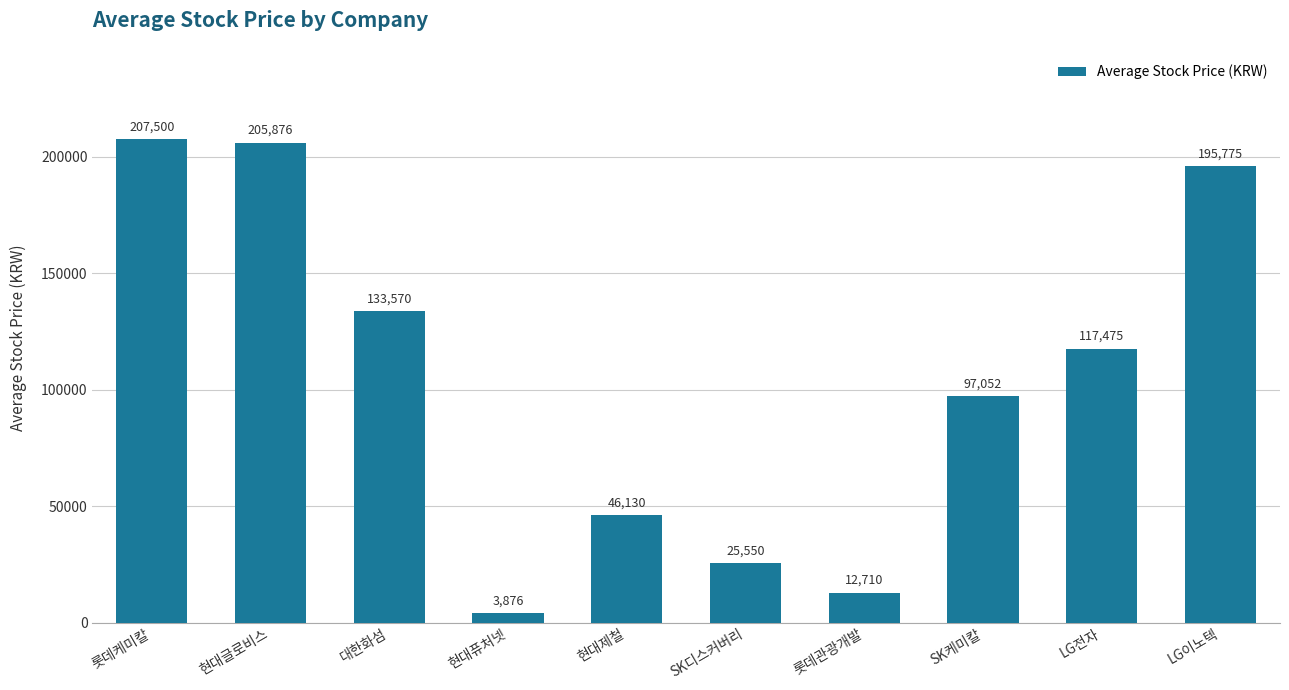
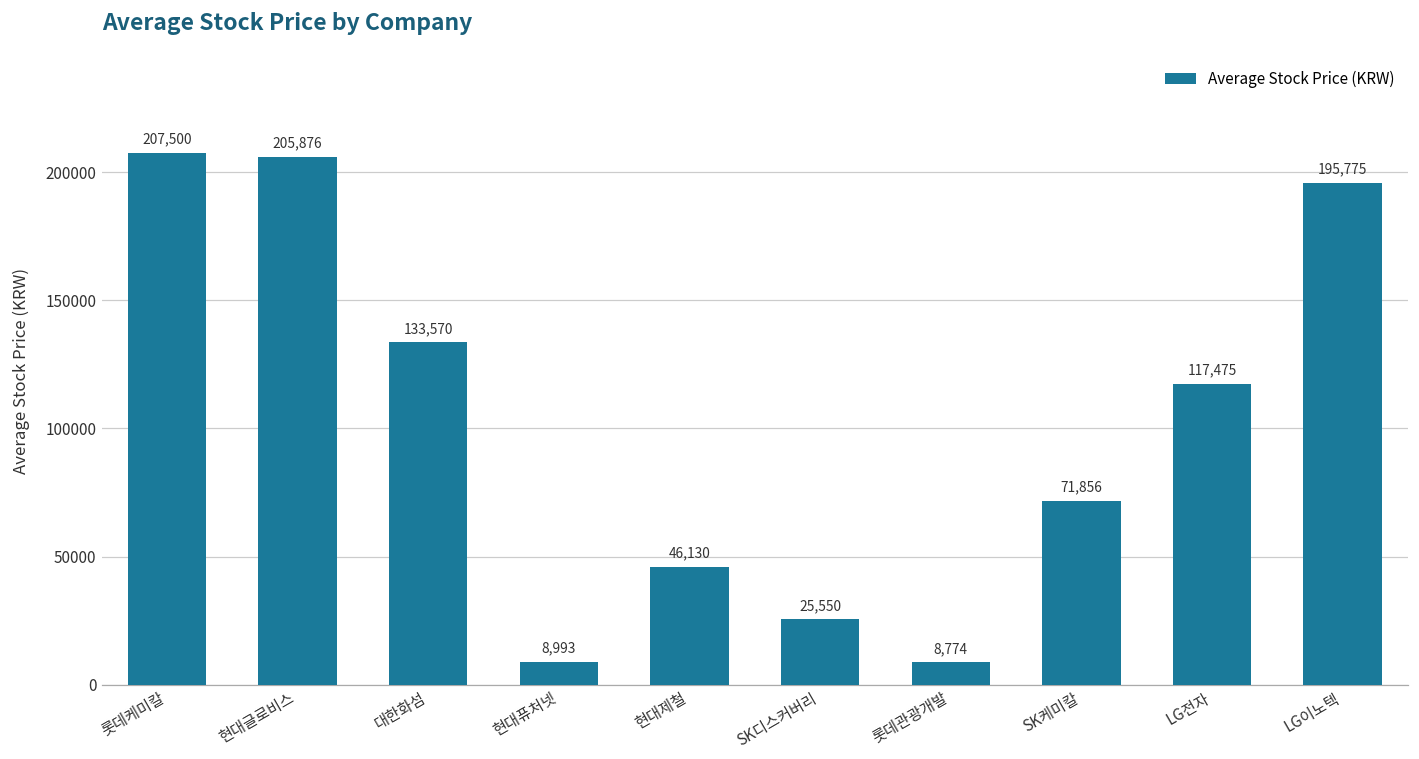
현대퓨처넷: 3,876 -> 8,993
롯데관광개발: 12,710 -> 8,774
SK케미칼: 97,052 -> 71,856
